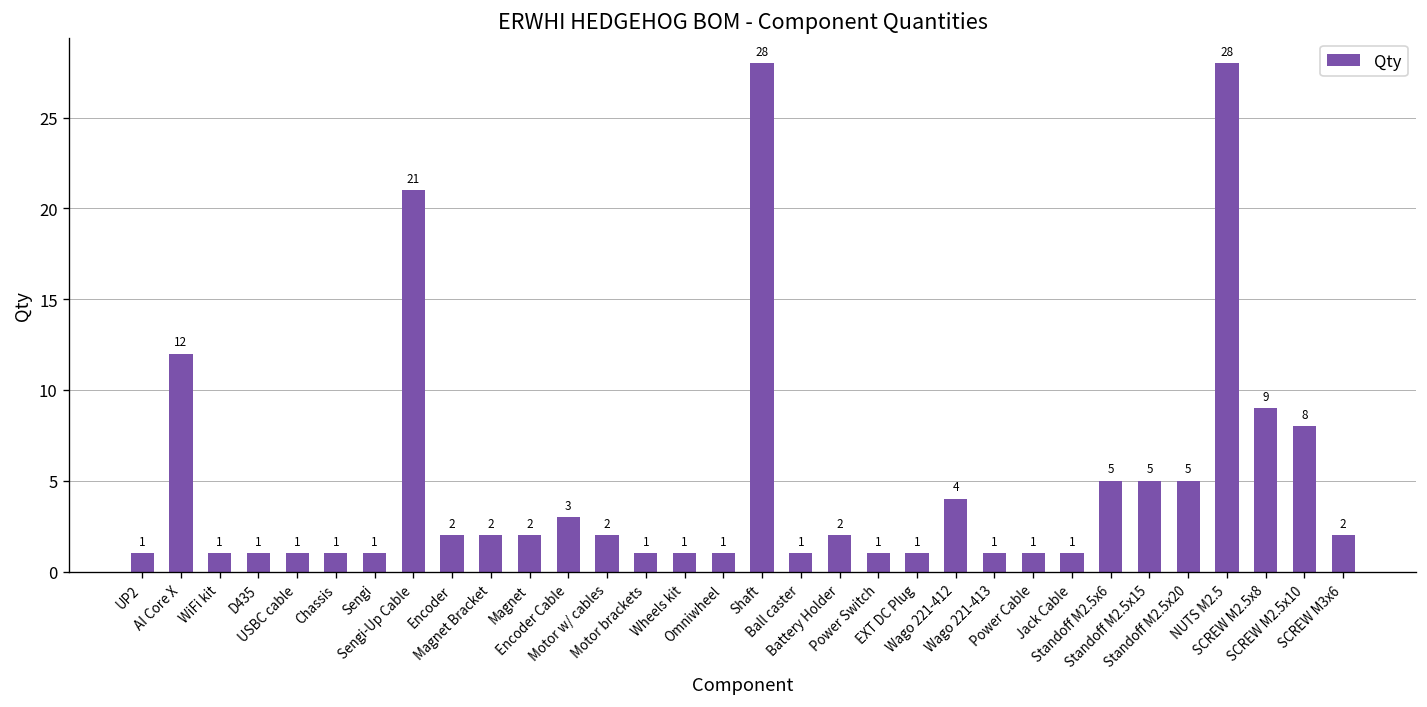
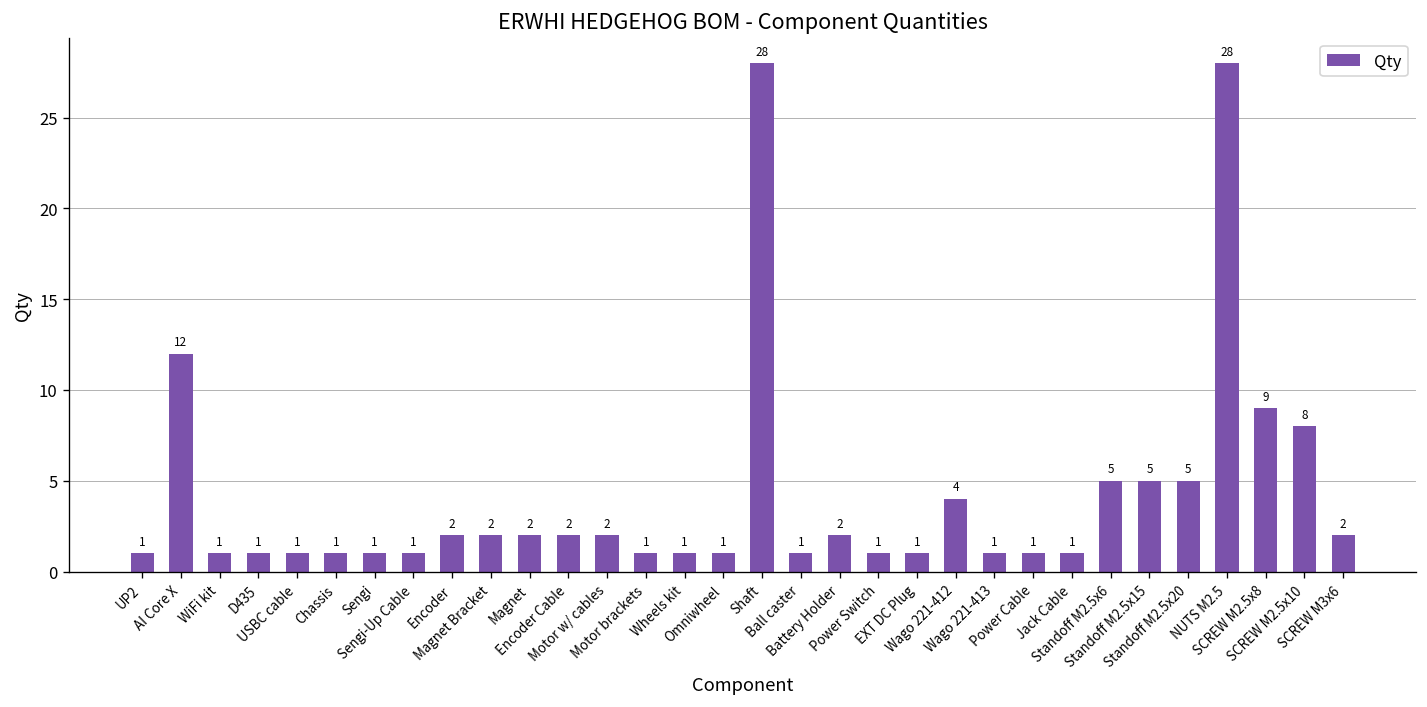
Sengi-Up Cable: 21 -> 1
Encoder Cable: 3 -> 2
